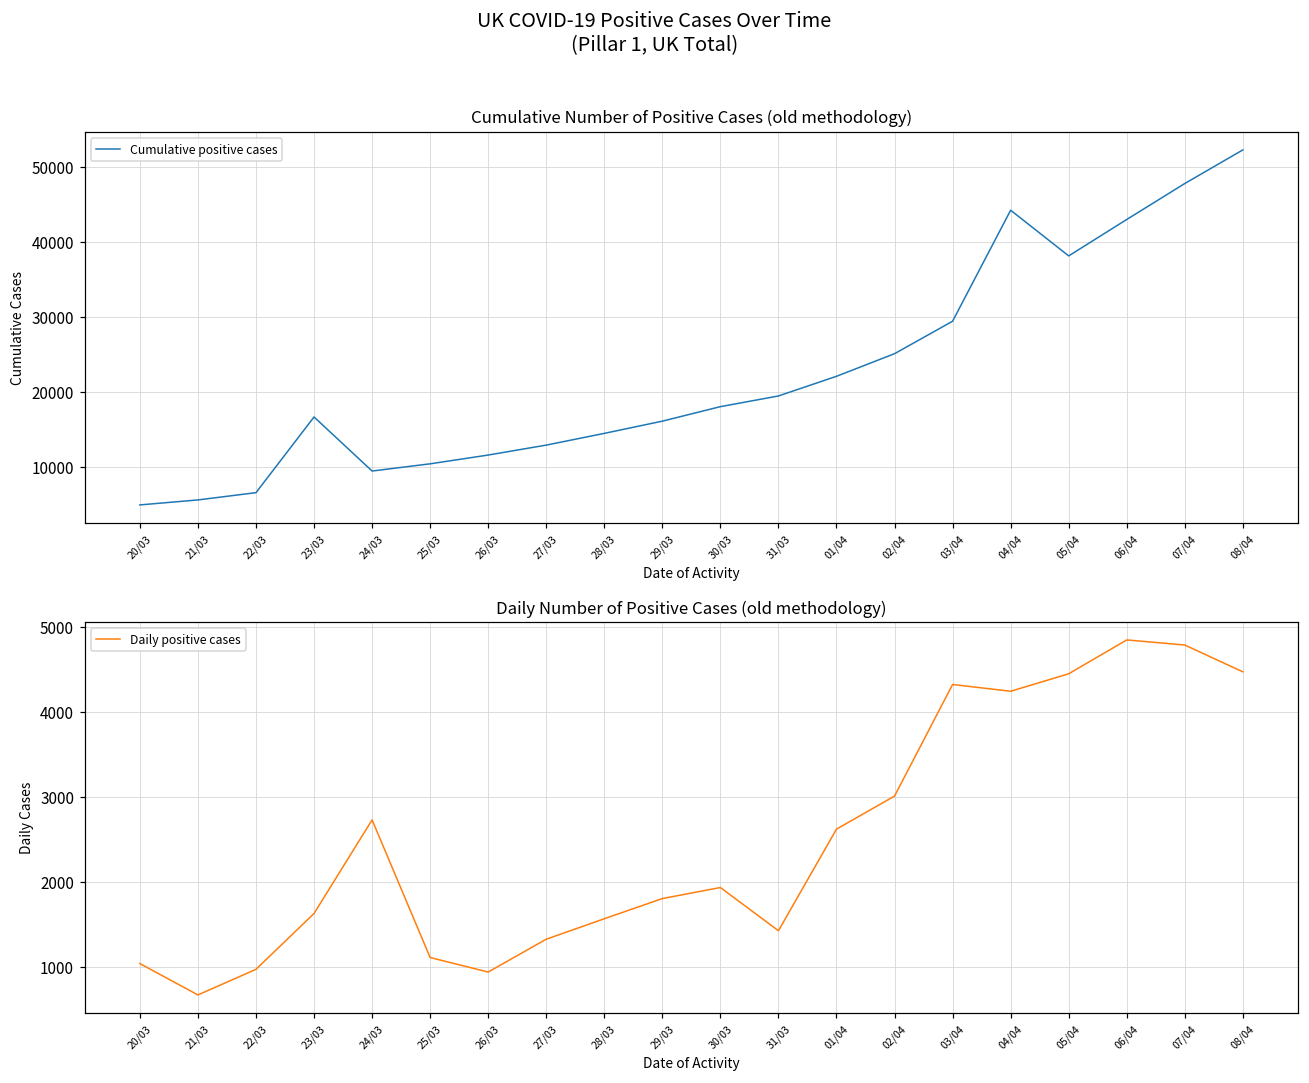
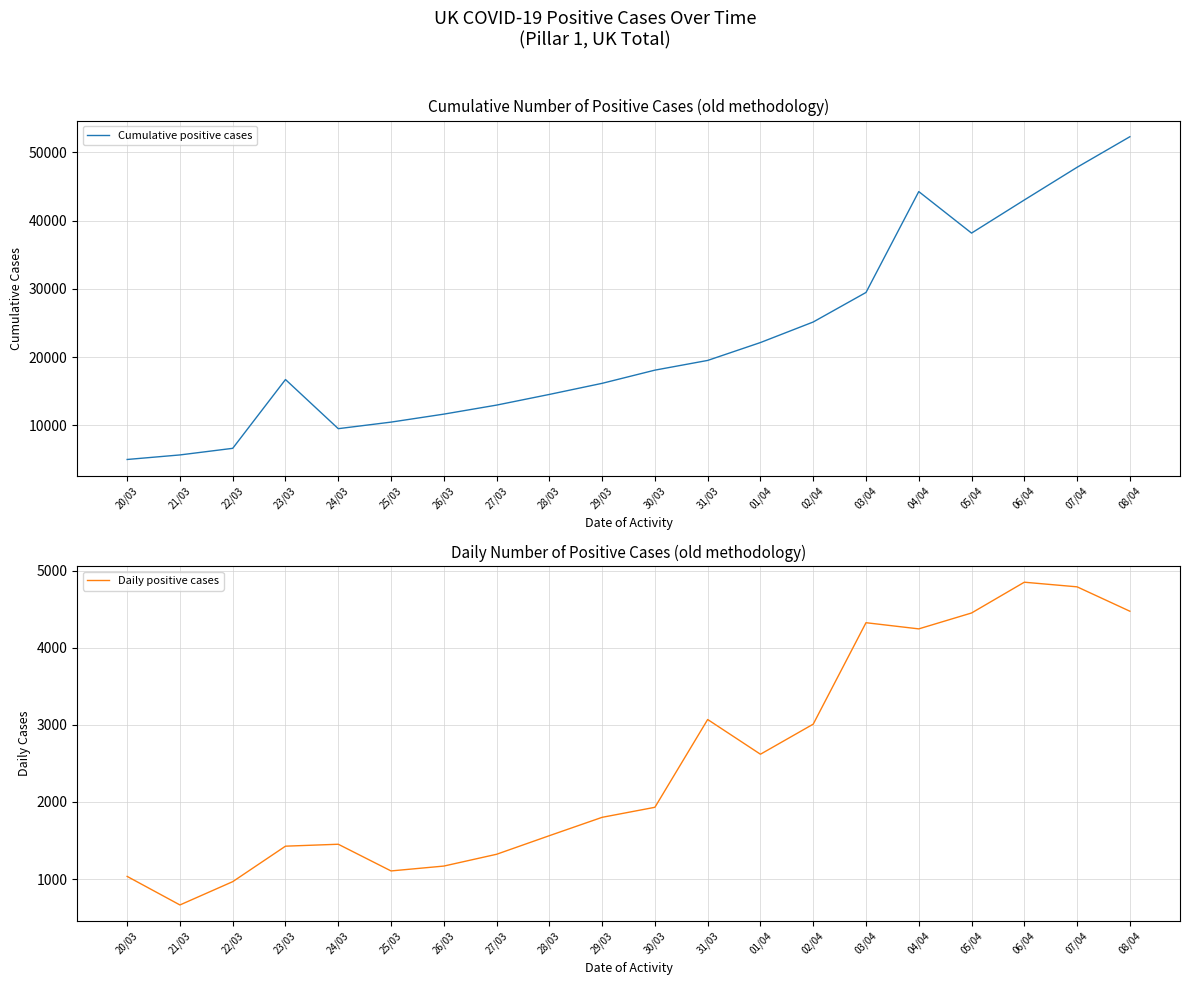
Daily Number of Positive Cases (old methodology), 23/03: 1600 -> 1400
Daily Number of Positive Cases (old methodology), 24/03: 2700 -> 1500
Daily Number of Positive Cases (old methodology), 26/03: 900 -> 1200
Daily Number of Positive Cases (old methodology), 31/03: 1400 -> 3100
